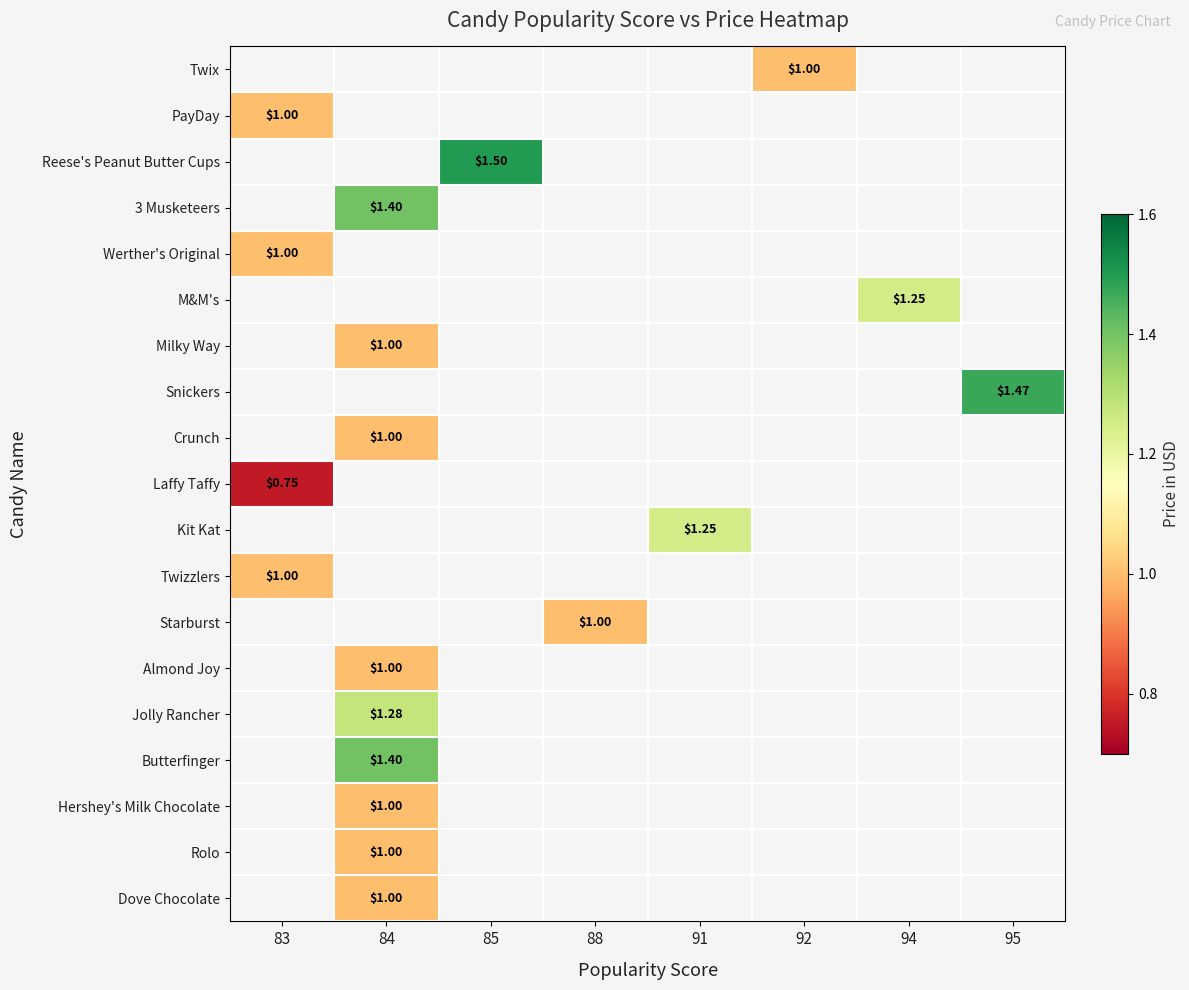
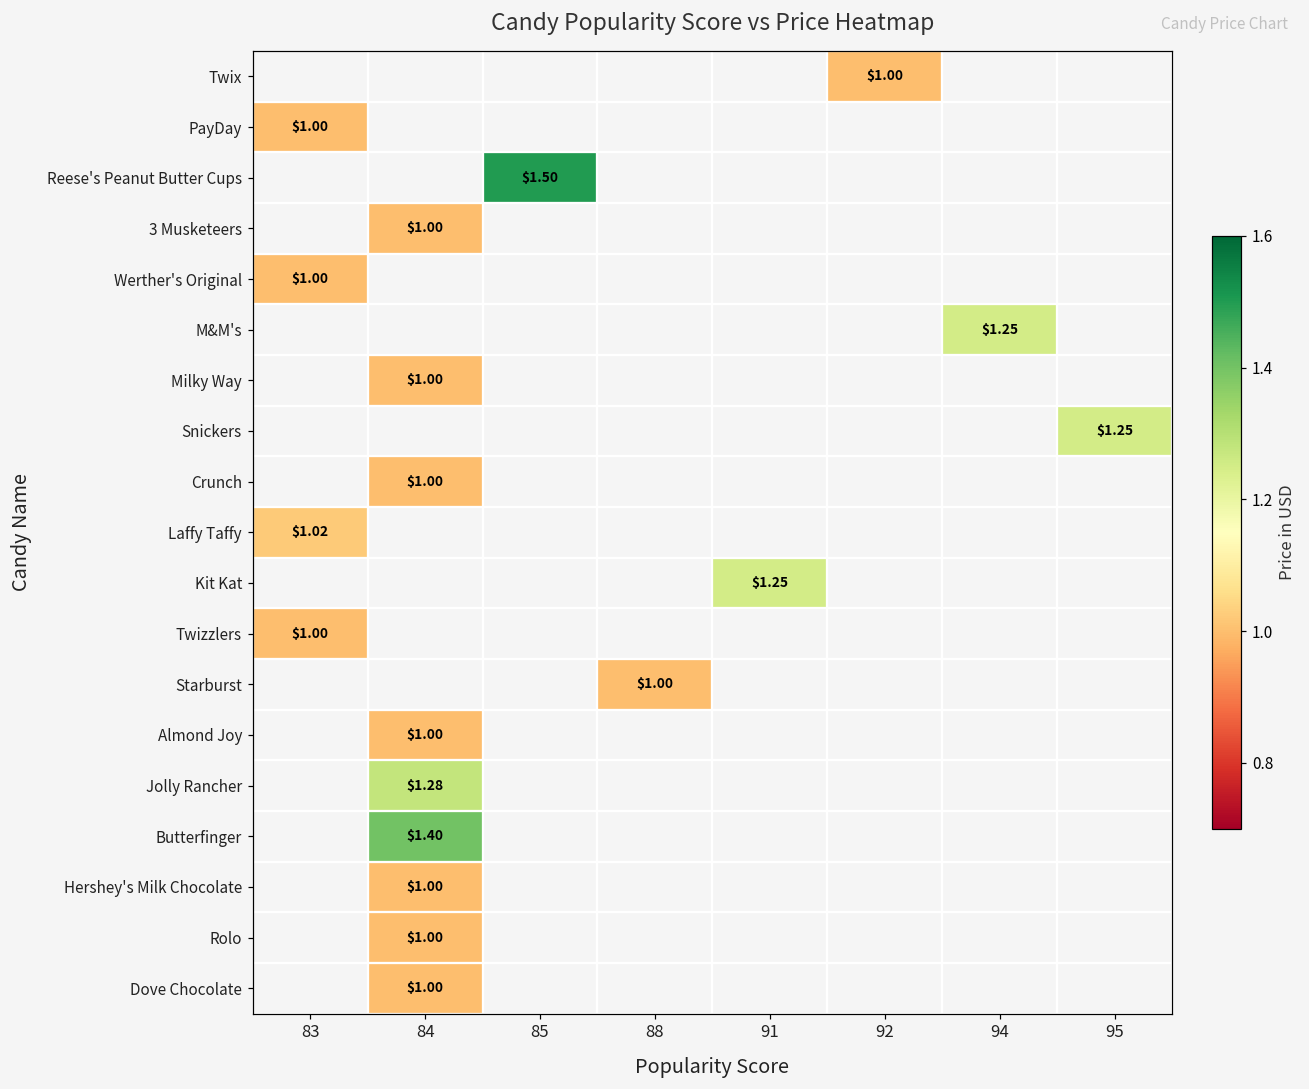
3 Musketeers, 84: $1.40 -> $1.00
Snickers, 95: $1.47 -> $1.25
Laffy Taffy, 83: $0.75 -> $1.02
